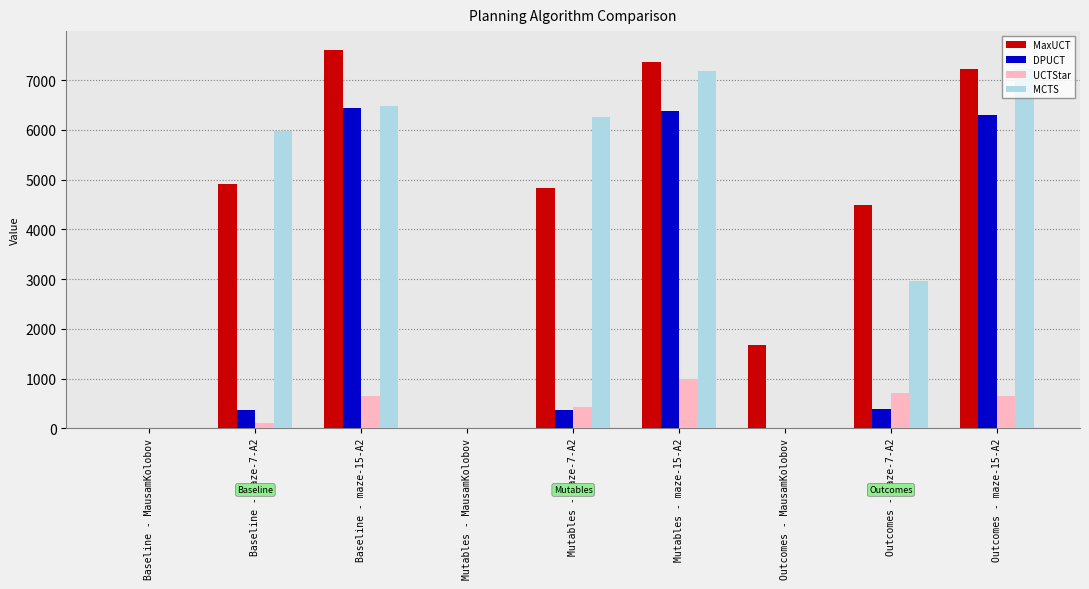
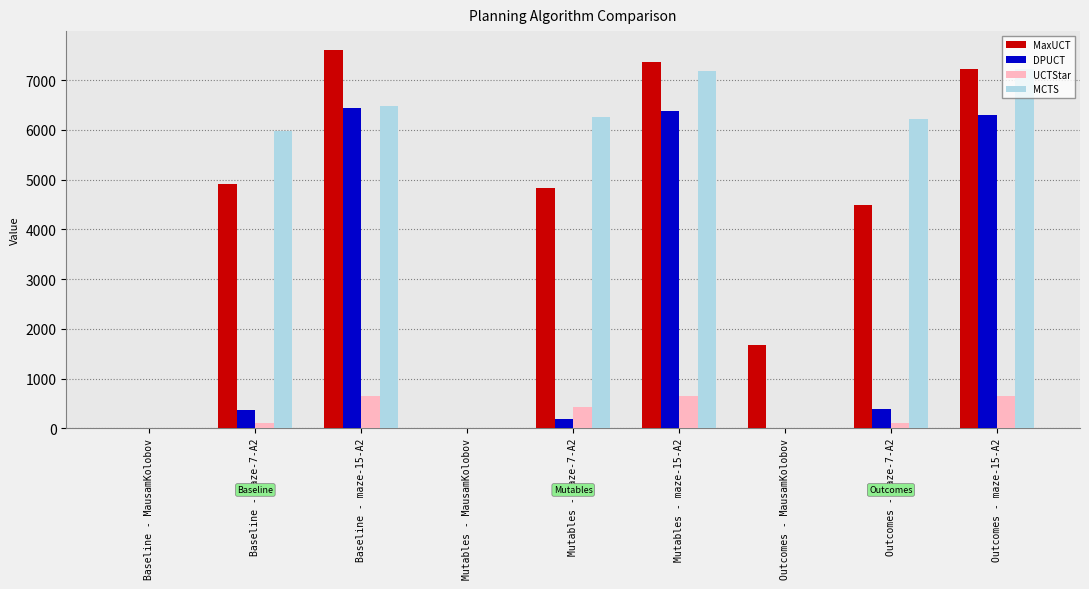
DPUCT, Mutables - maze-7-A2: 400 -> 200
UCTStar, Mutables - maze-15-A2: 1000 -> 700
UCTStar, Outcomes - maze-7-A2: 700 -> 100
MCTS, Outcomes - maze-7-A2: 3000 -> 6200
